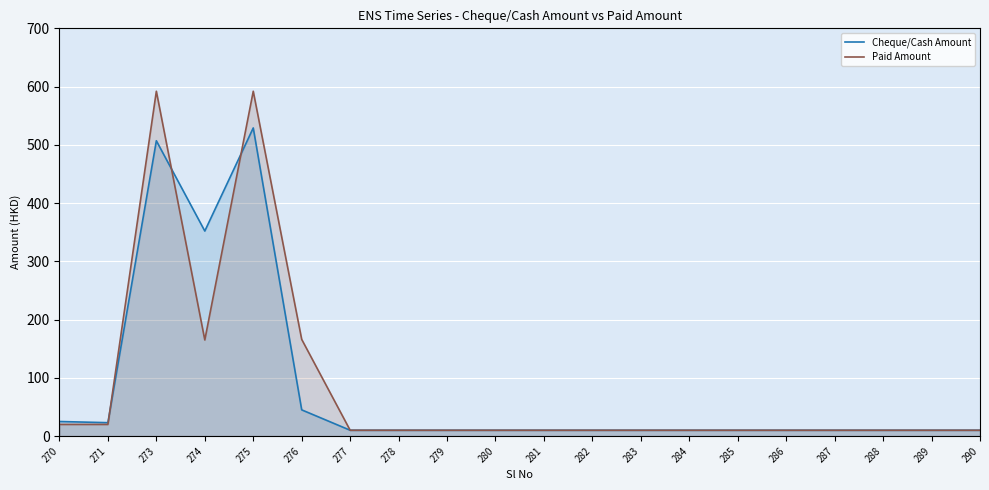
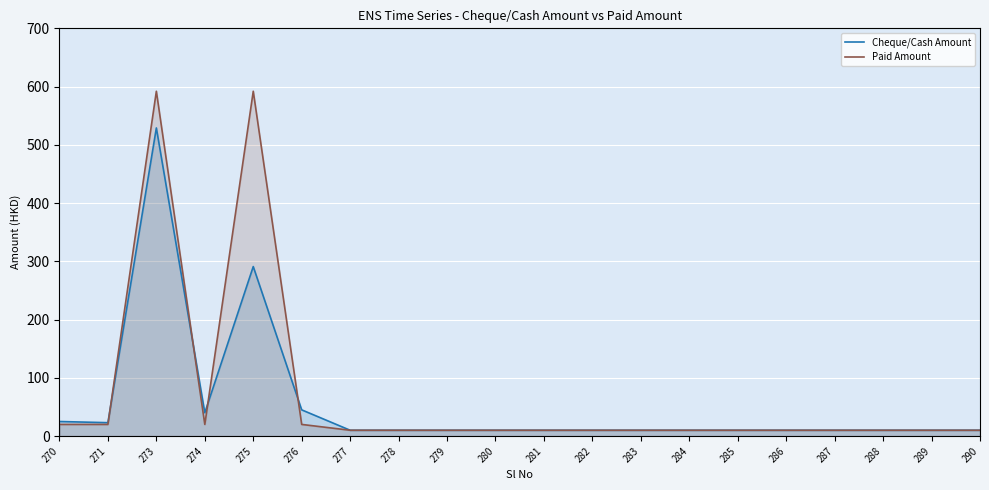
Cheque/Cash Amount, 273: 510 -> 530
Cheque/Cash Amount, 274: 350 -> 40
Paid Amount, 274: 170 -> 20
Cheque/Cash Amount, 275: 530 -> 290
Paid Amount, 276: 170 -> 20
